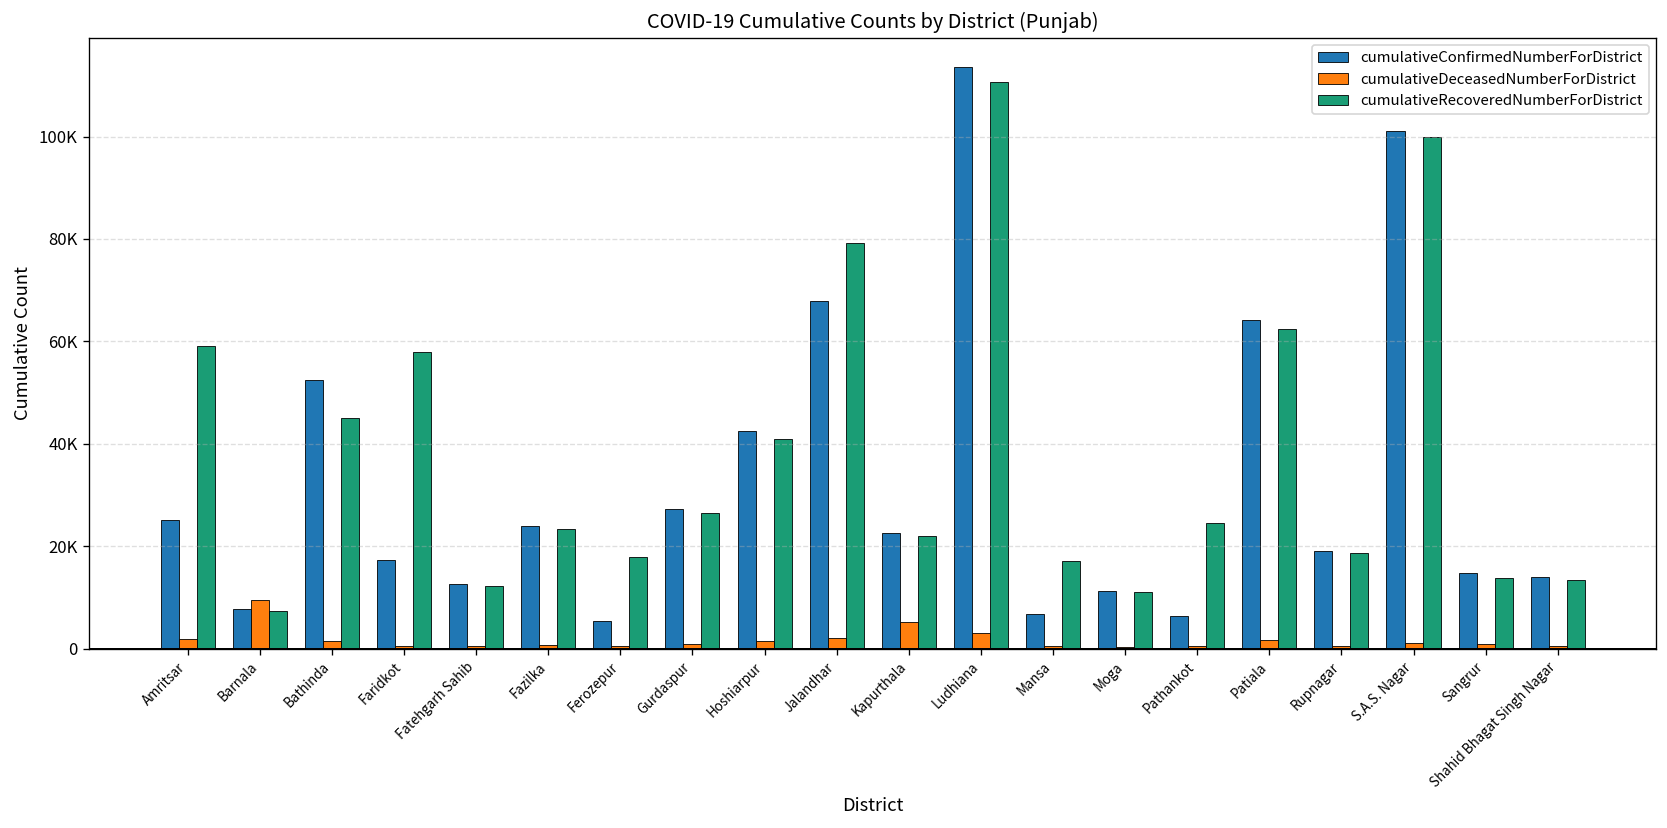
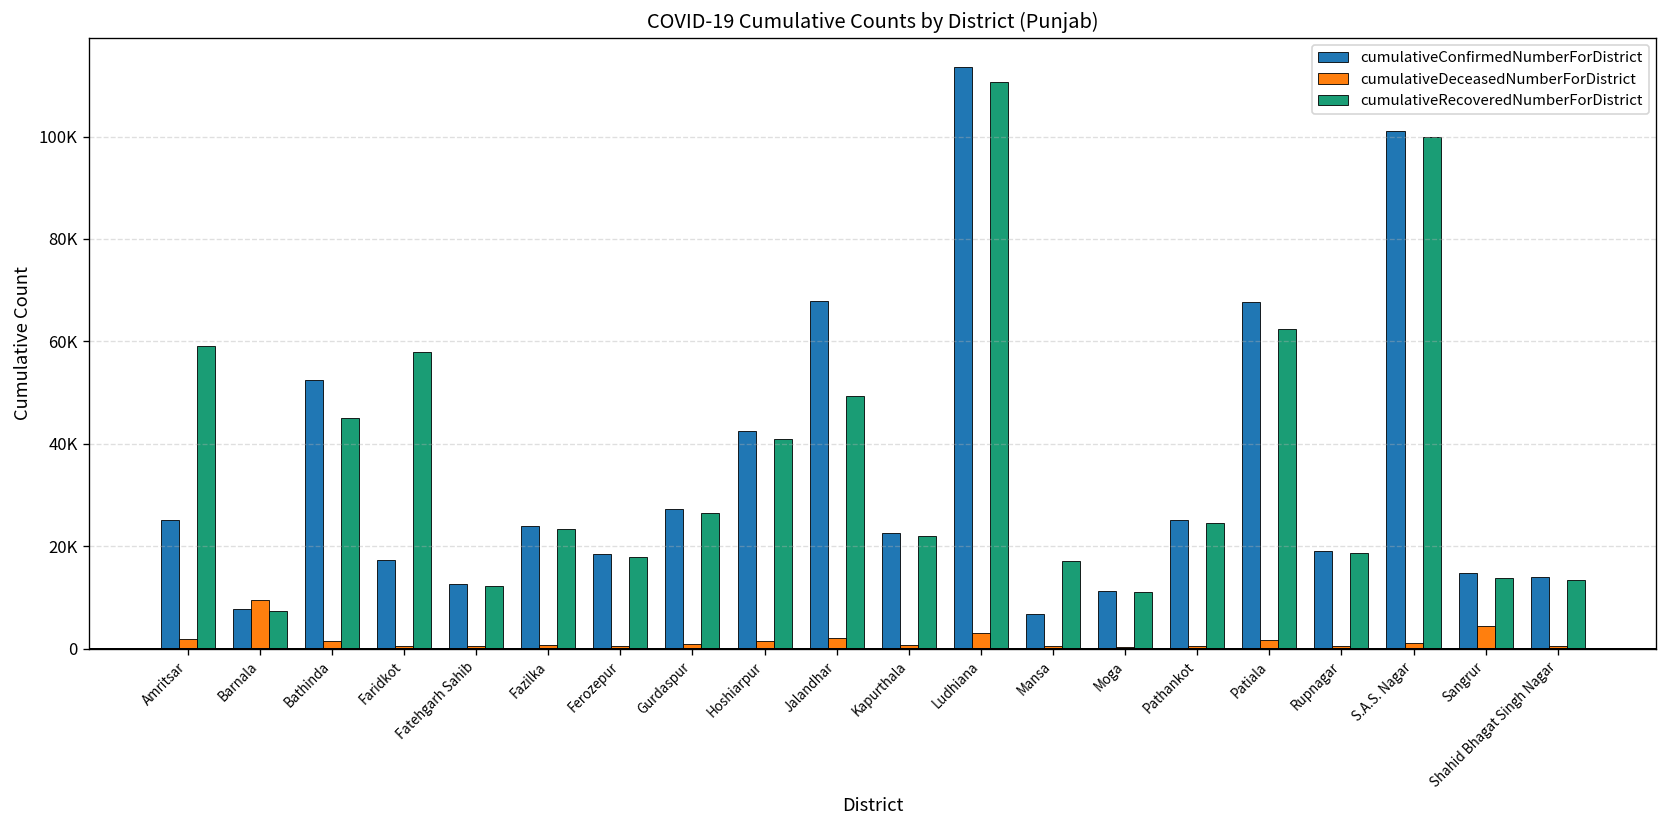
cumulativeConfirmedNumberForDistrict, Ferozepur: 5000 -> 18000
cumulativeRecoveredNumberForDistrict, Jalandhar: 79000 -> 49000
cumulativeDeceasedNumberForDistrict, Kapurthala: 5000 -> 1000
cumulativeConfirmedNumberForDistrict, Pathankot: 6000 -> 25000
cumulativeConfirmedNumberForDistrict, Patiala: 64000 -> 68000
cumulativeDeceasedNumberForDistrict, Sangrur: 1000 -> 4000
